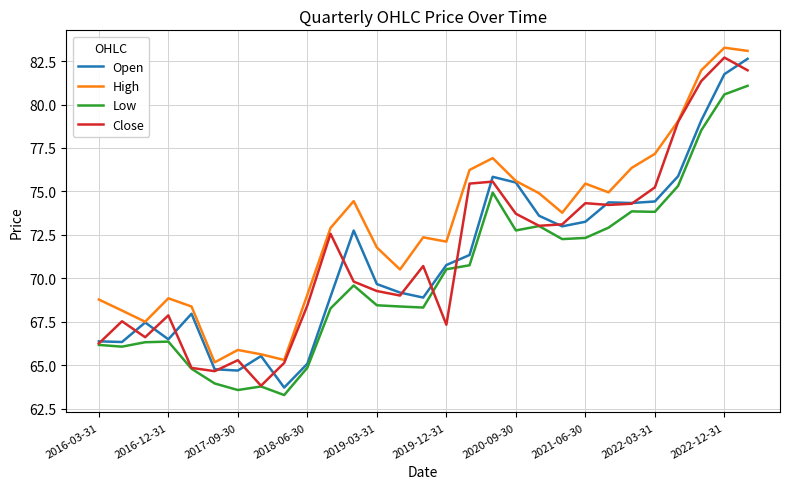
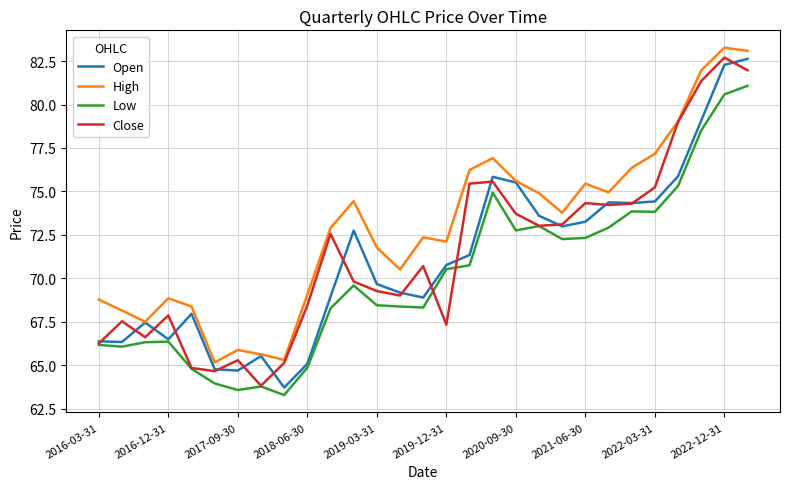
Open, 2022-12-31: 81.7 -> 82.3
